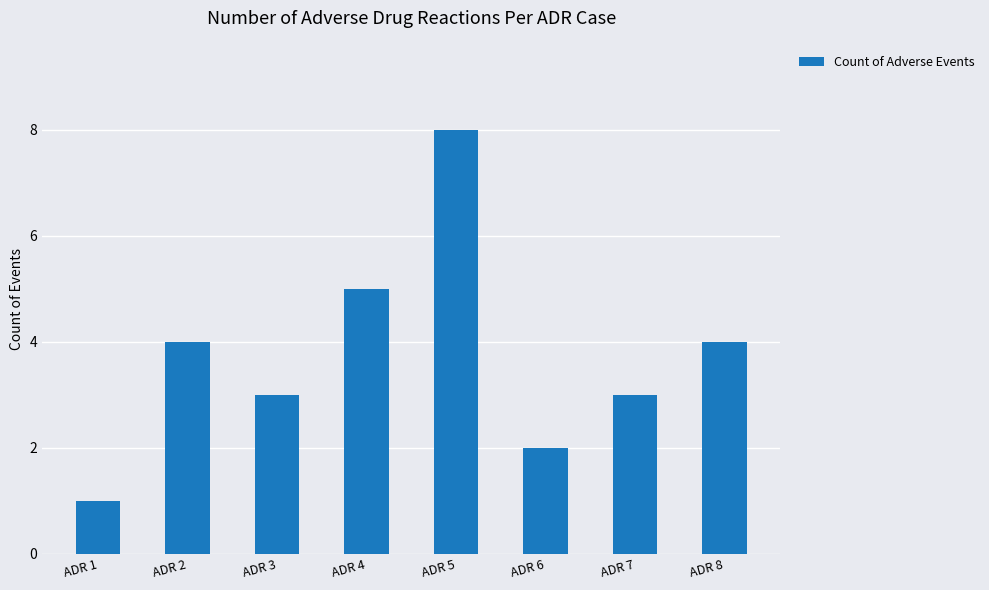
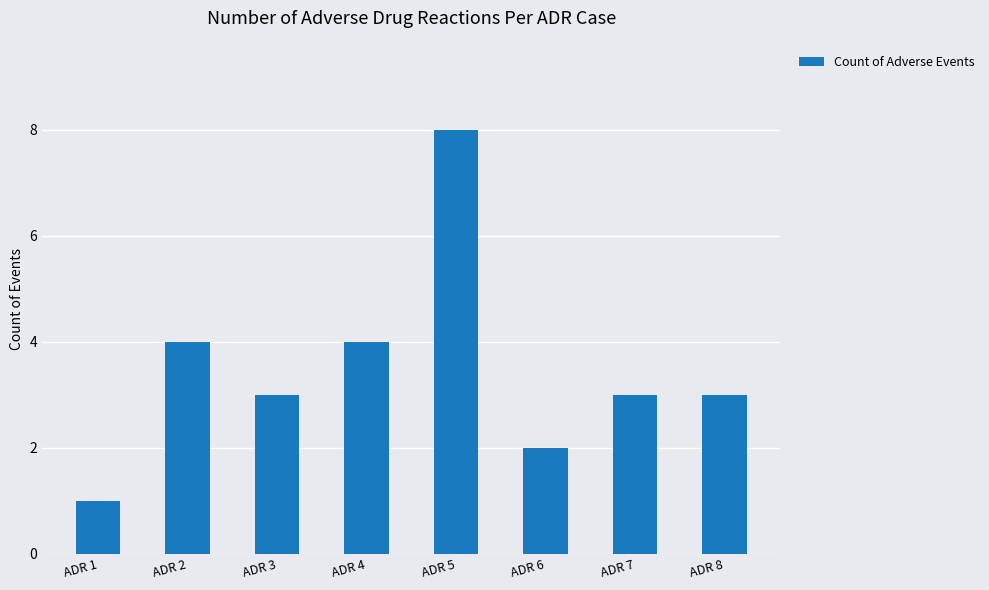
ADR 4: 5 -> 4
ADR 8: 4 -> 3
